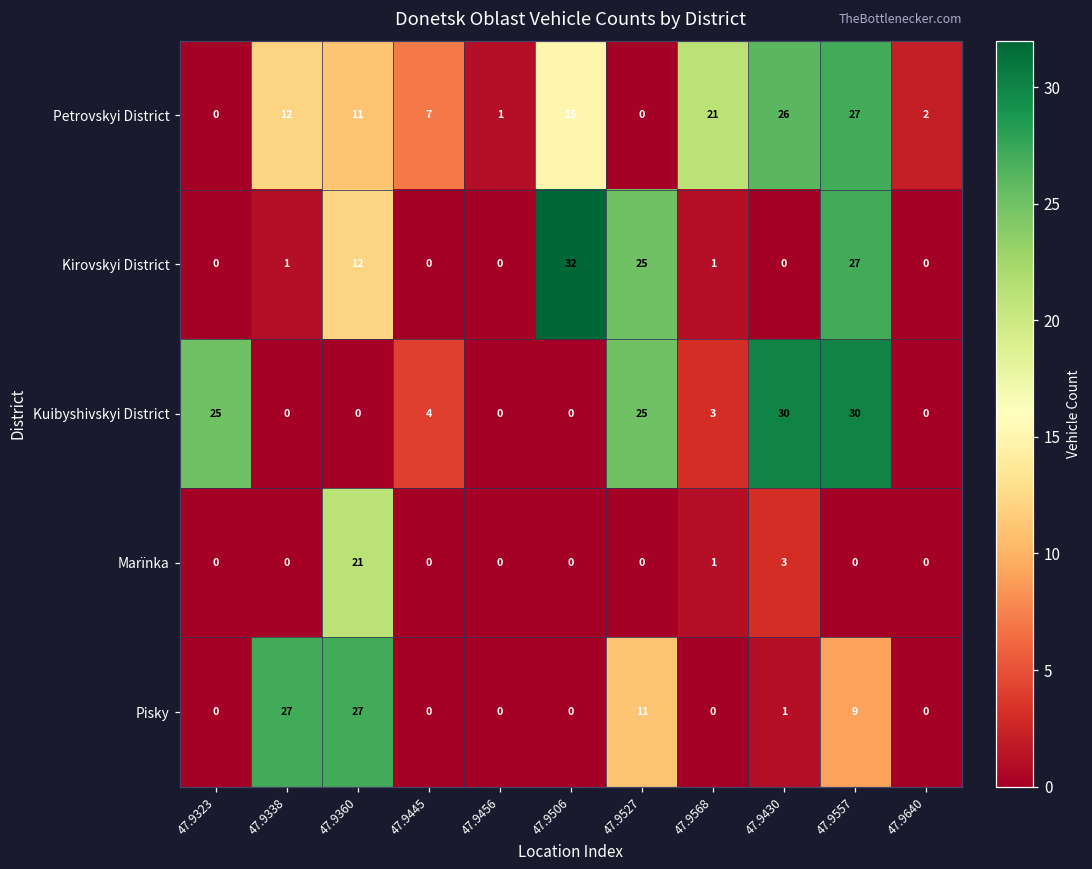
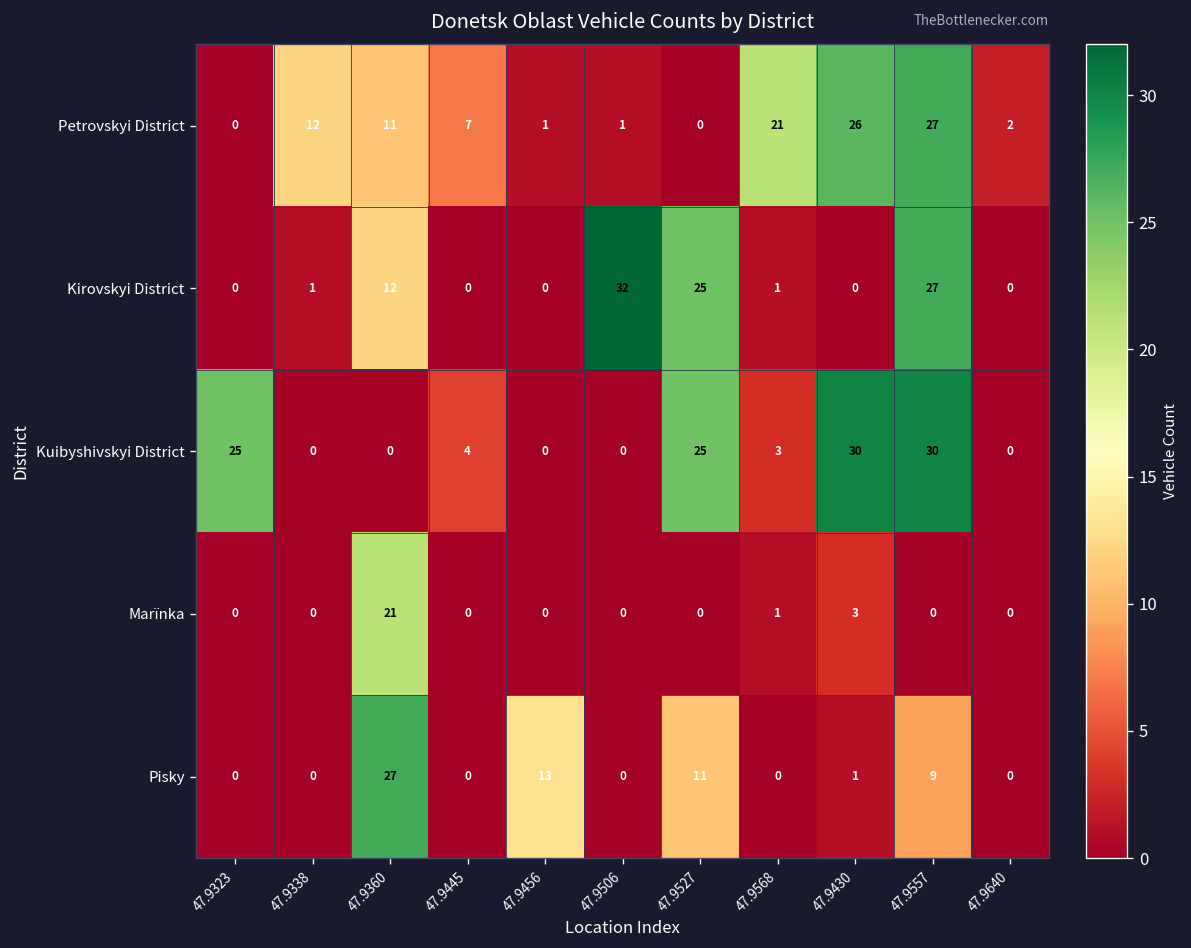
Petrovskyi District, 47.9506: 15 -> 1
Pisky, 47.9338: 27 -> 0
Pisky, 47.9456: 0 -> 13
